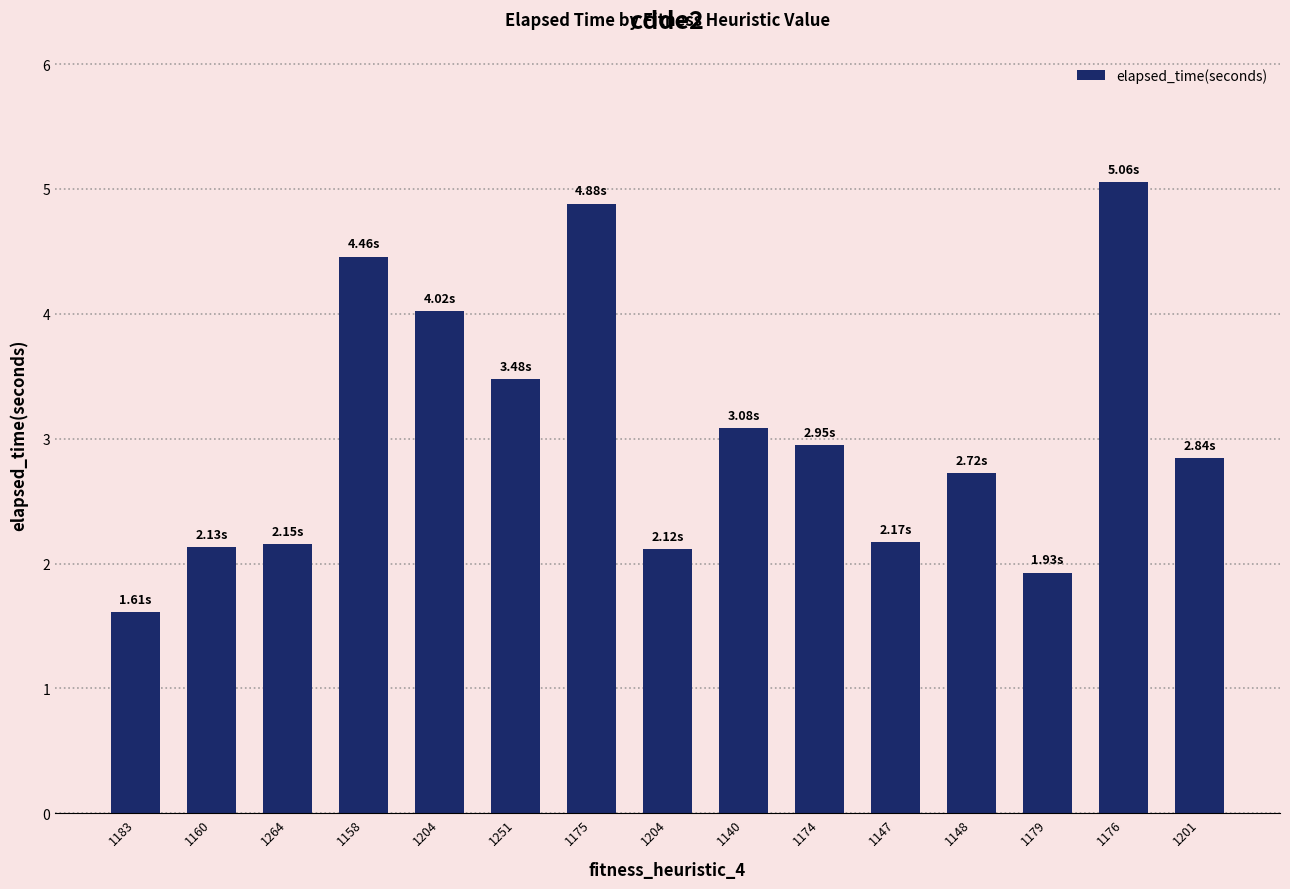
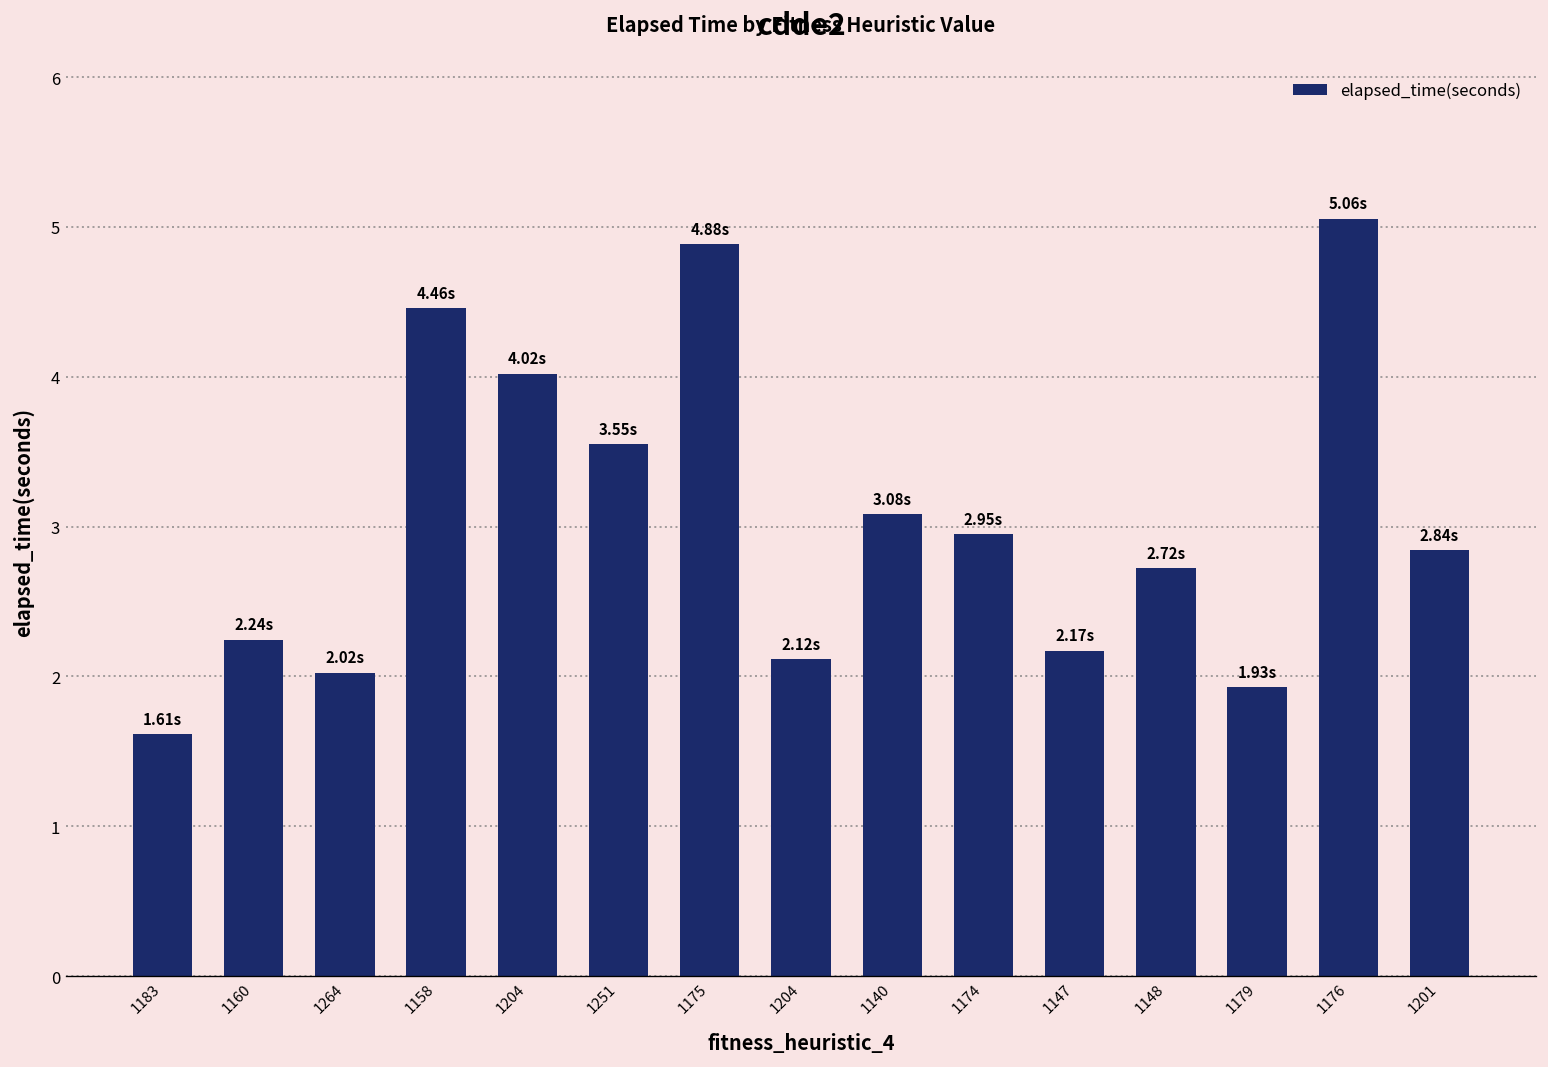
1160: 2.13s -> 2.24s
1264: 2.15s -> 2.02s
1251: 3.48s -> 3.55s
